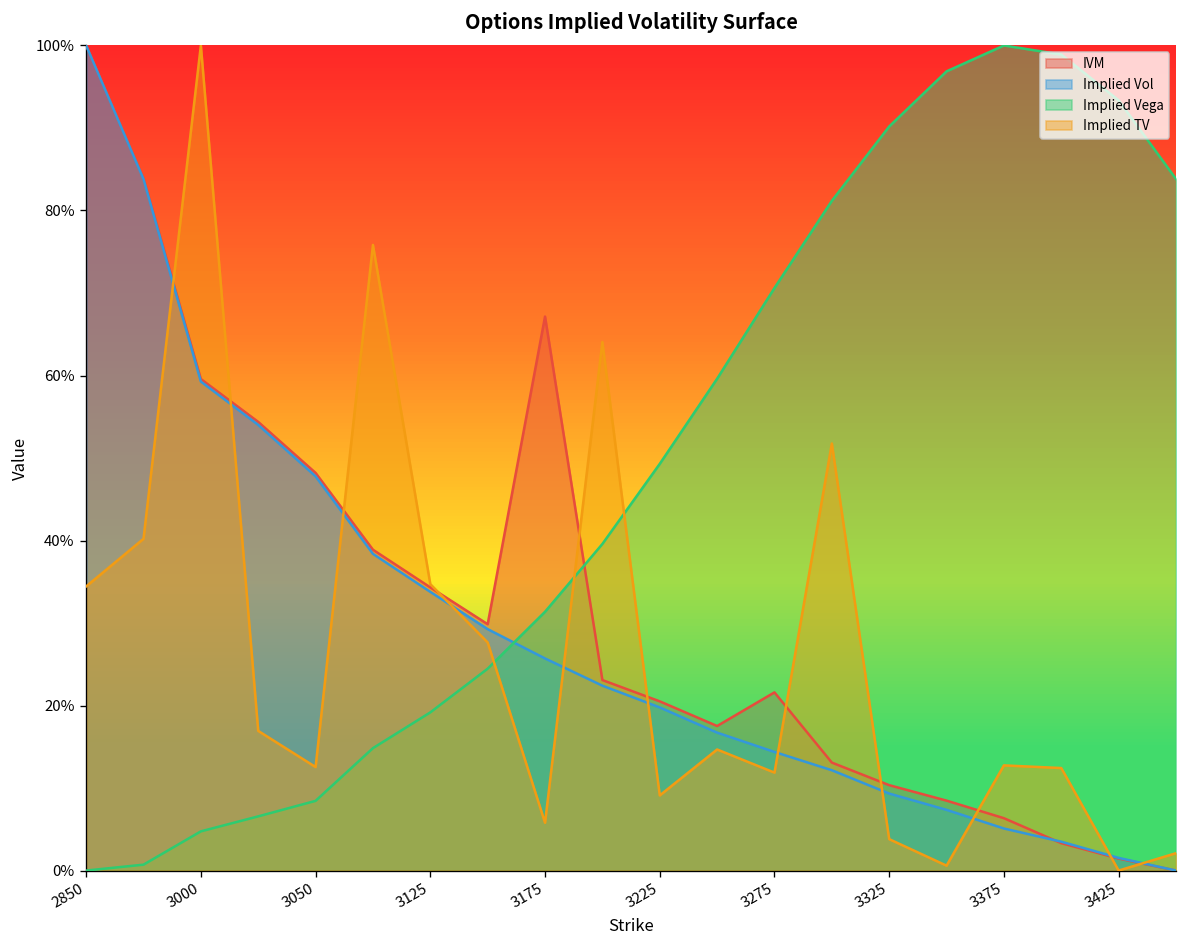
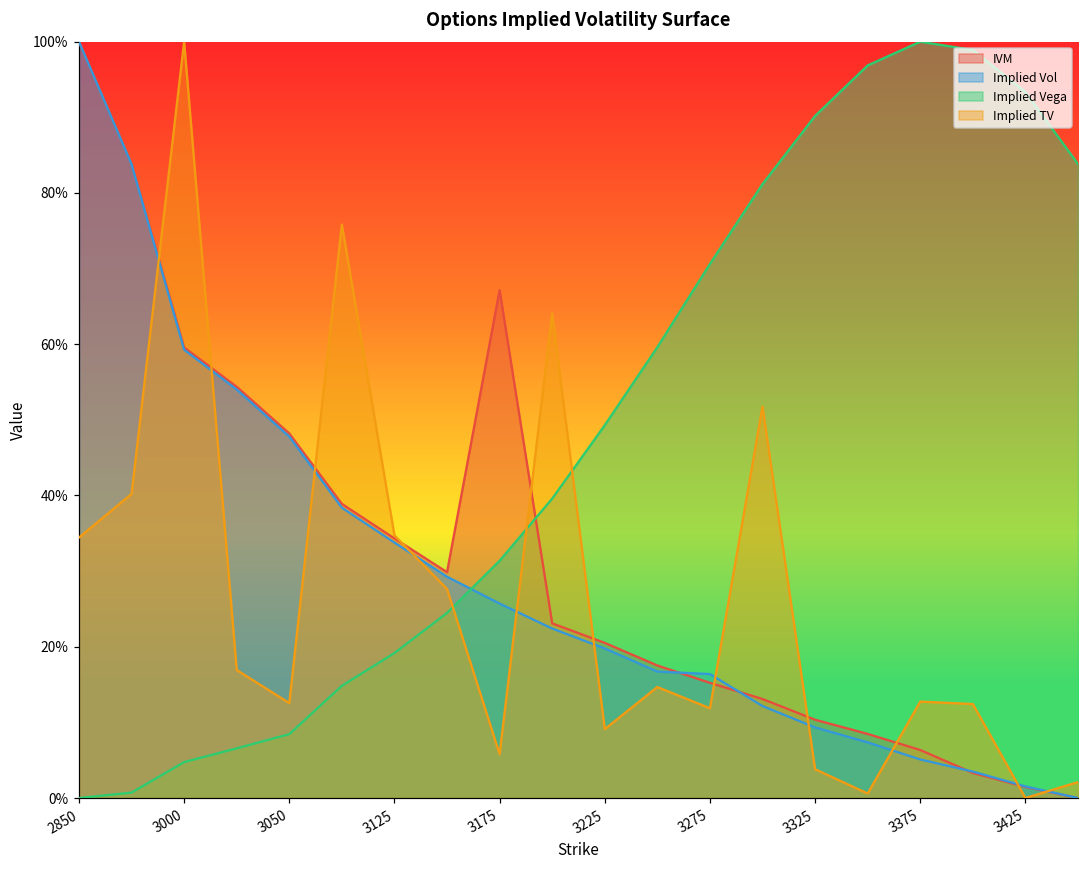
IVM, 3275: 22% -> 15%
Implied Vol, 3275: 14% -> 16%
